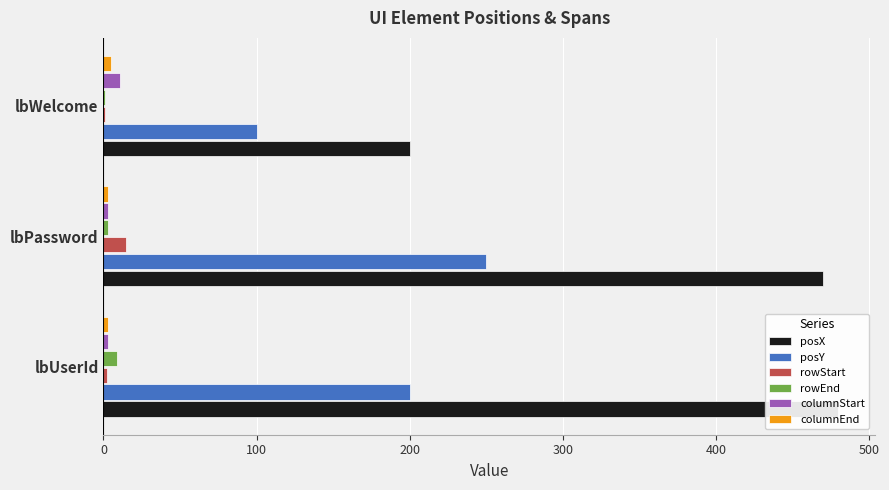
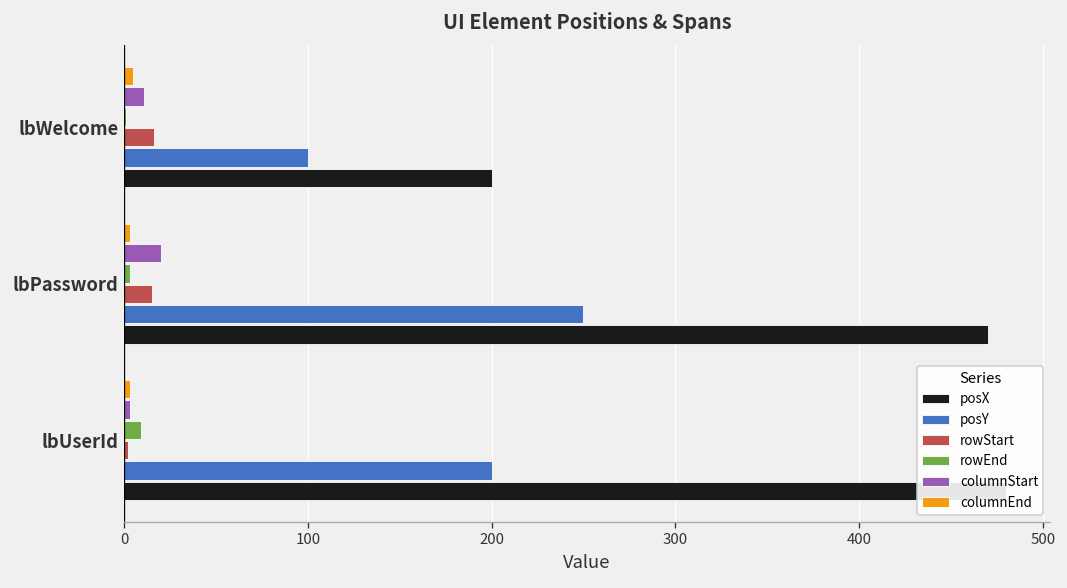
rowStart, lbWelcome: 1 -> 16
columnStart, lbPassword: 3 -> 20
